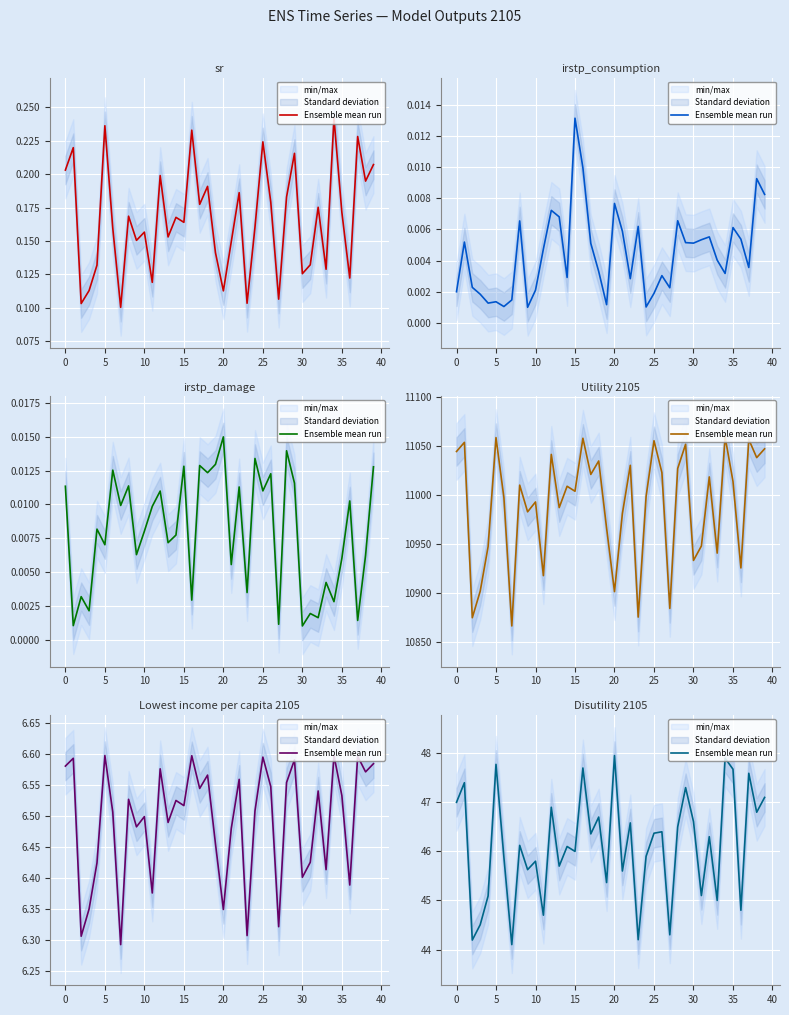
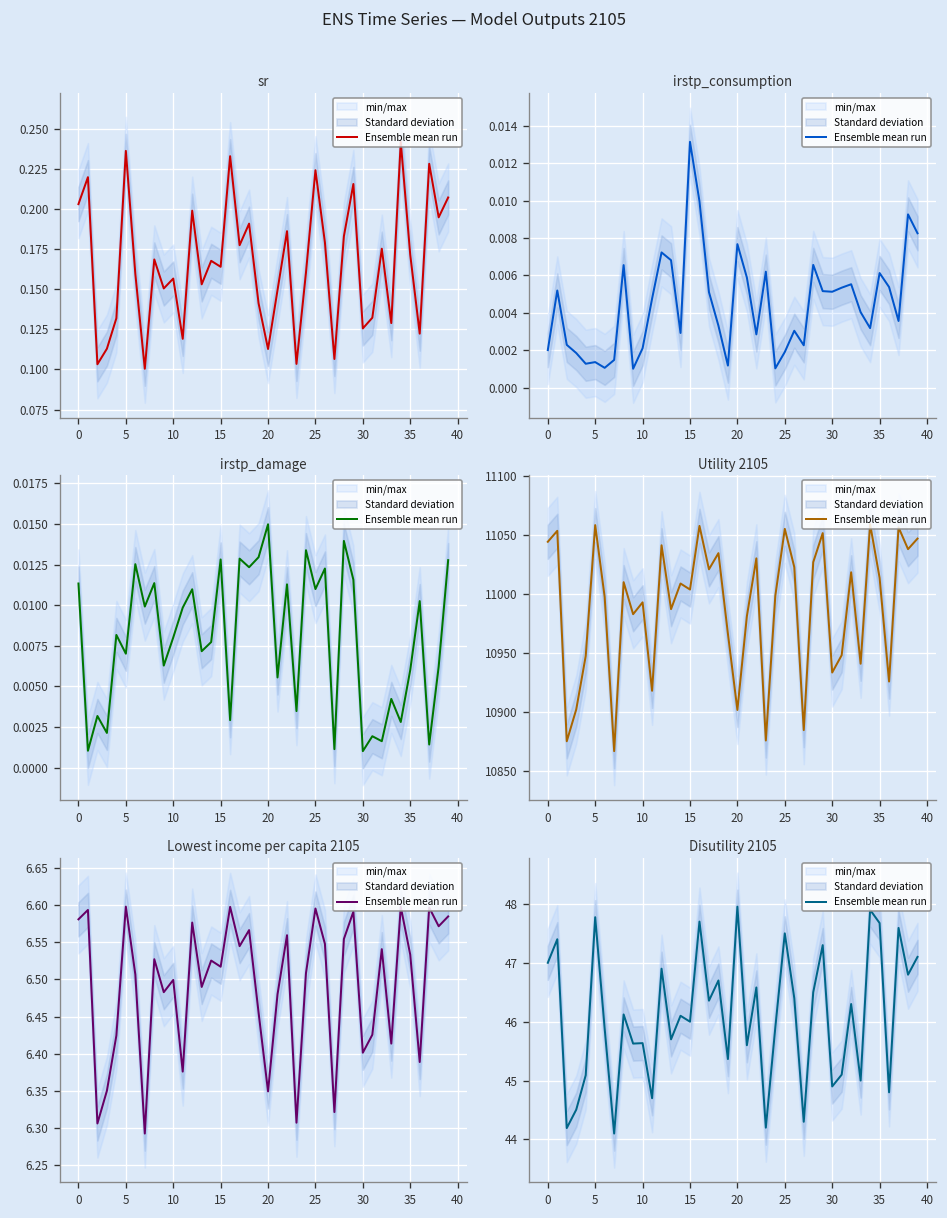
Disutility 2105, Ensemble mean run, 10: 45.8 -> 45.6
Disutility 2105, Ensemble mean run, 25: 46.4 -> 47.5
Disutility 2105, Ensemble mean run, 30: 46.6 -> 44.9
